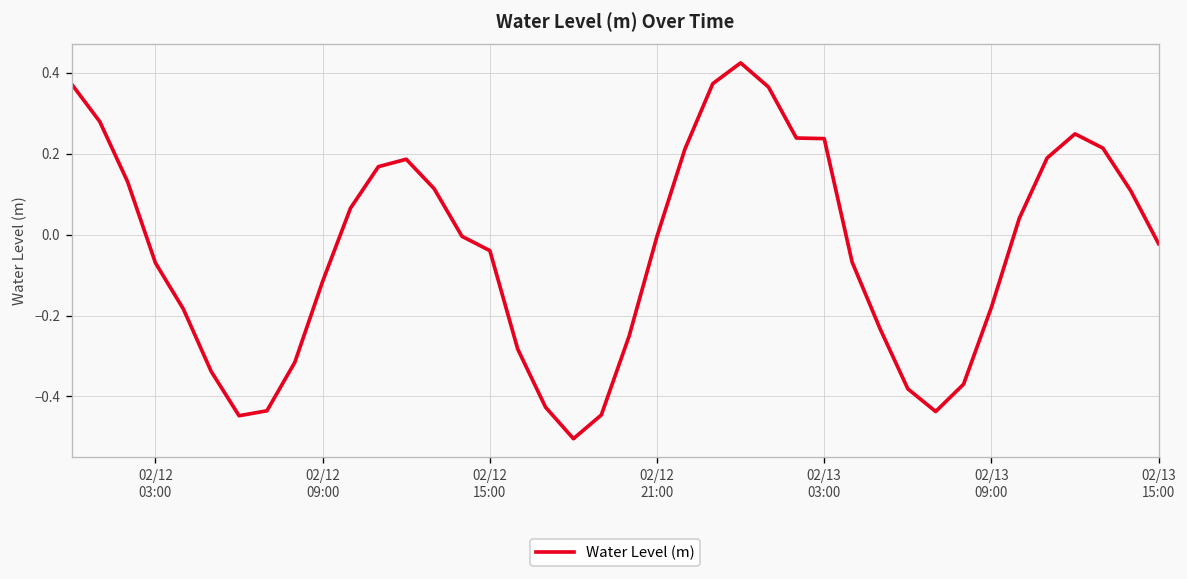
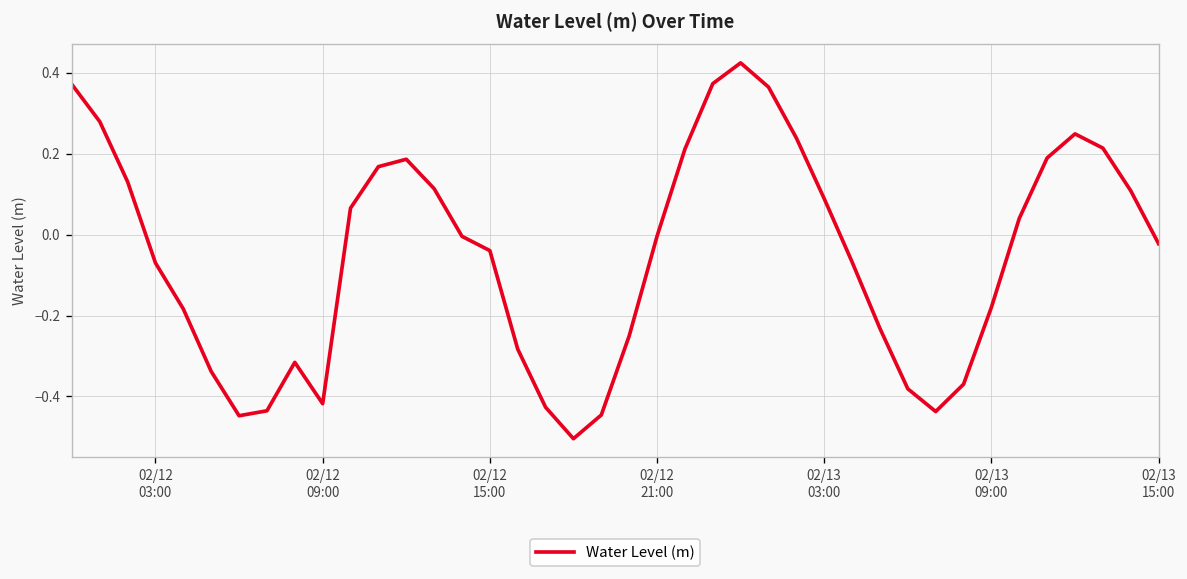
02/12 09:00: -0.12 -> -0.42
02/13 03:00: 0.24 -> 0.09
